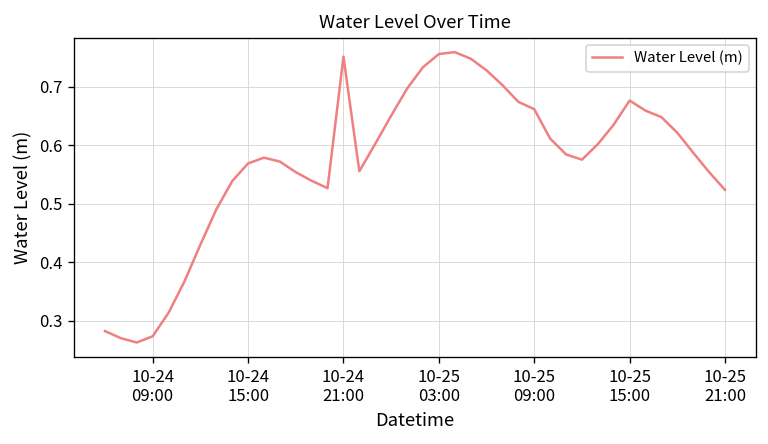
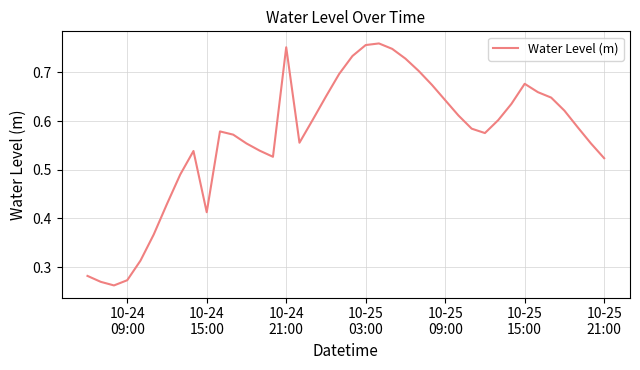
10-24 15:00: 0.57 -> 0.41
10-25 09:00: 0.66 -> 0.64
